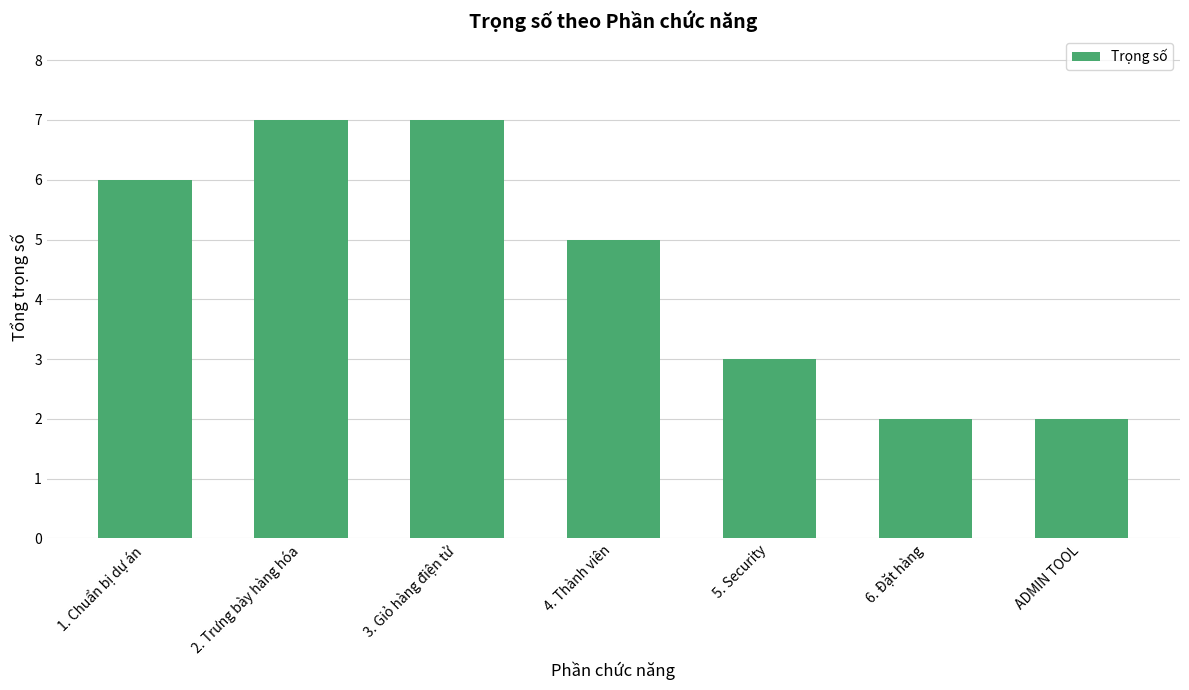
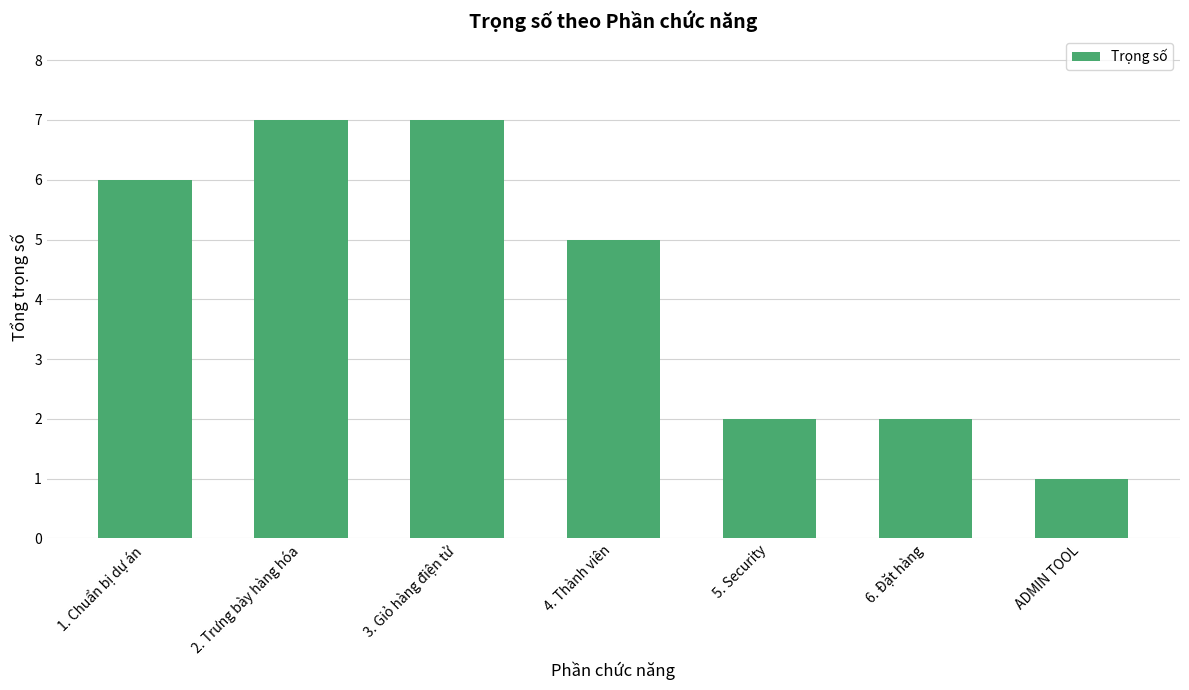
5. Security: 3 -> 2
ADMIN TOOL: 2 -> 1
